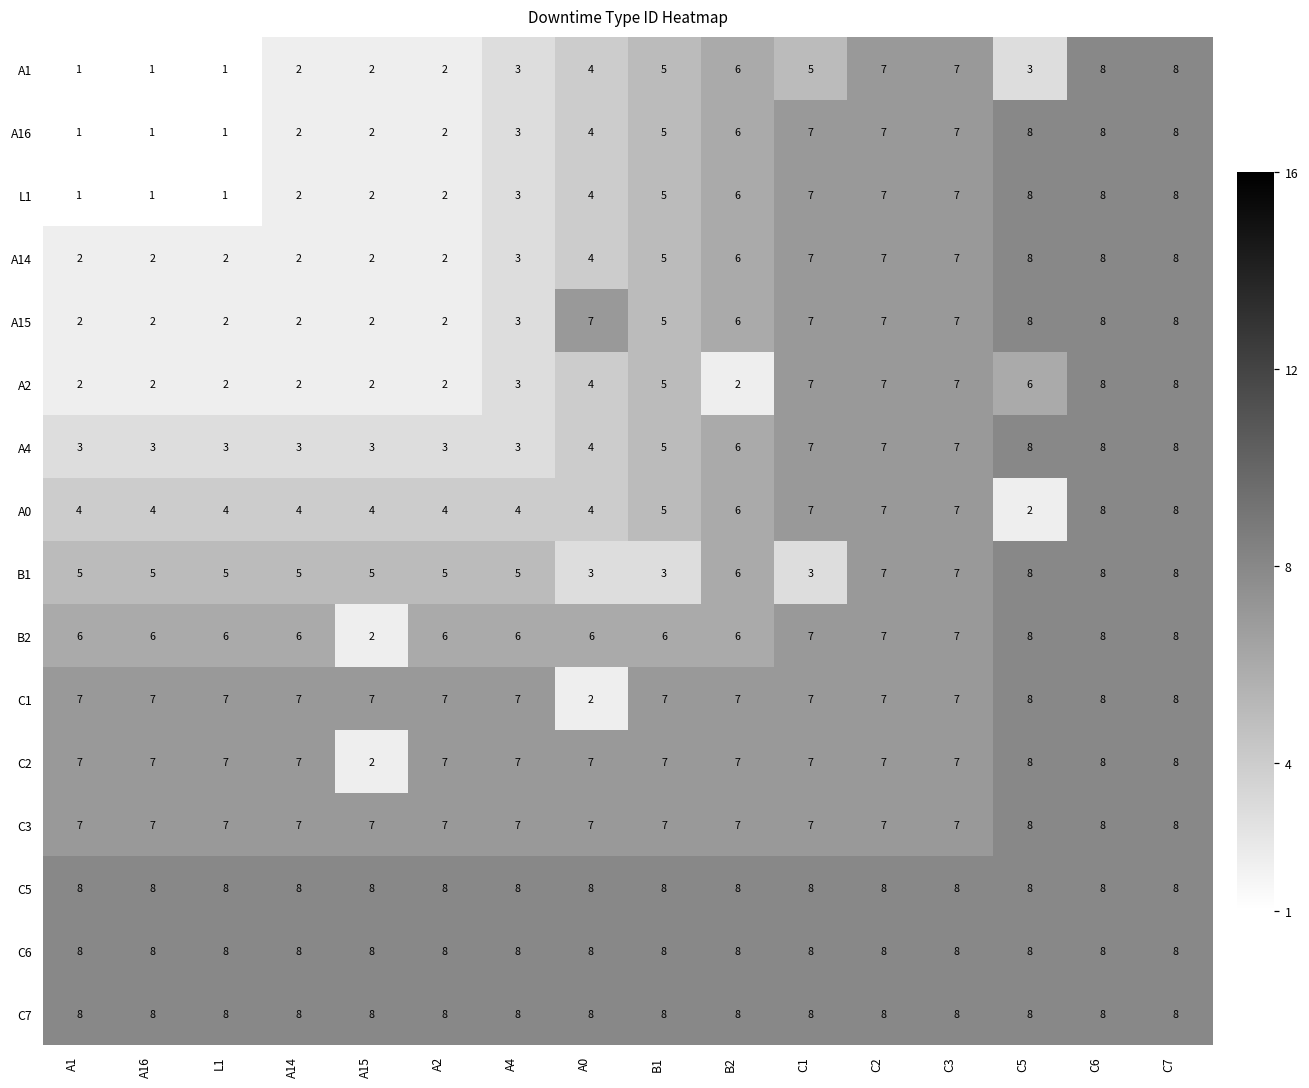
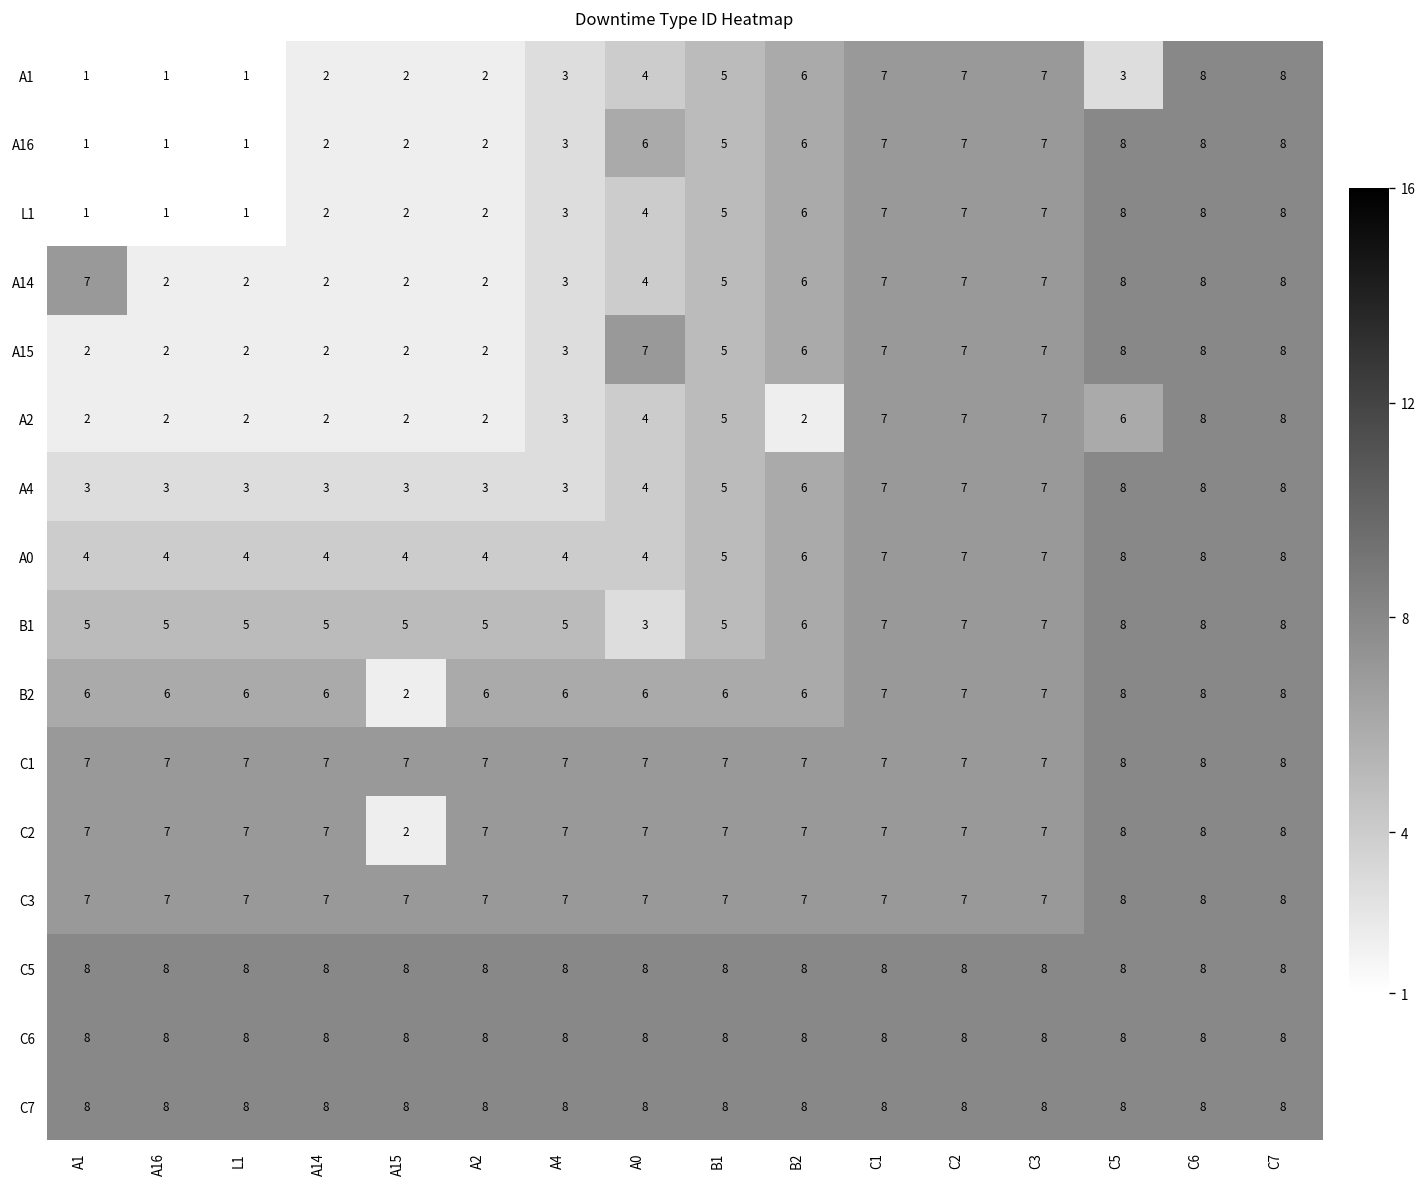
A1, C1: 5 -> 7
A16, A0: 4 -> 6
A14, A1: 2 -> 7
A0, C5: 2 -> 8
B1, B1: 3 -> 5
B1, C1: 3 -> 7
C1, A0: 2 -> 7
